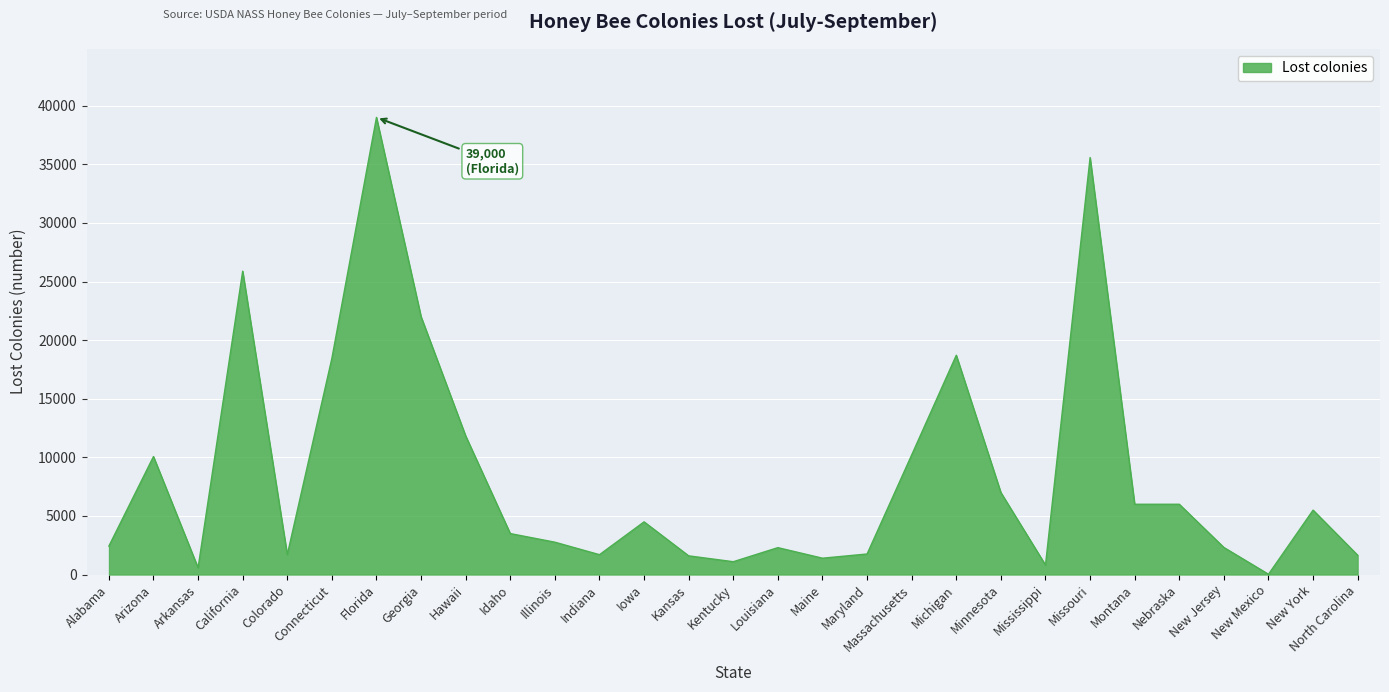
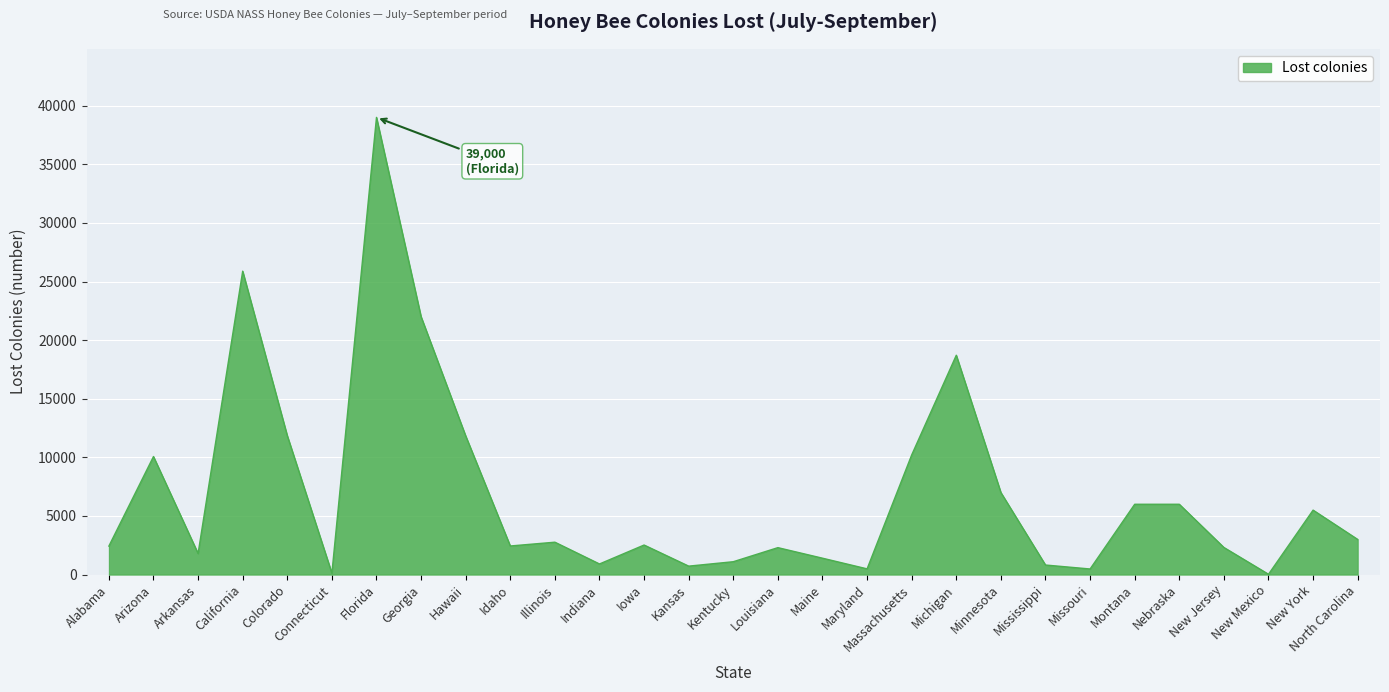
Arkansas: 600 -> 1800
Colorado: 1700 -> 11900
Connecticut: 18400 -> 100
Idaho: 3500 -> 2400
Indiana: 1700 -> 900
Iowa: 4500 -> 2500
Kansas: 1600 -> 700
Maryland: 1800 -> 500
Missouri: 35600 -> 500
North Carolina: 1700 -> 3000
